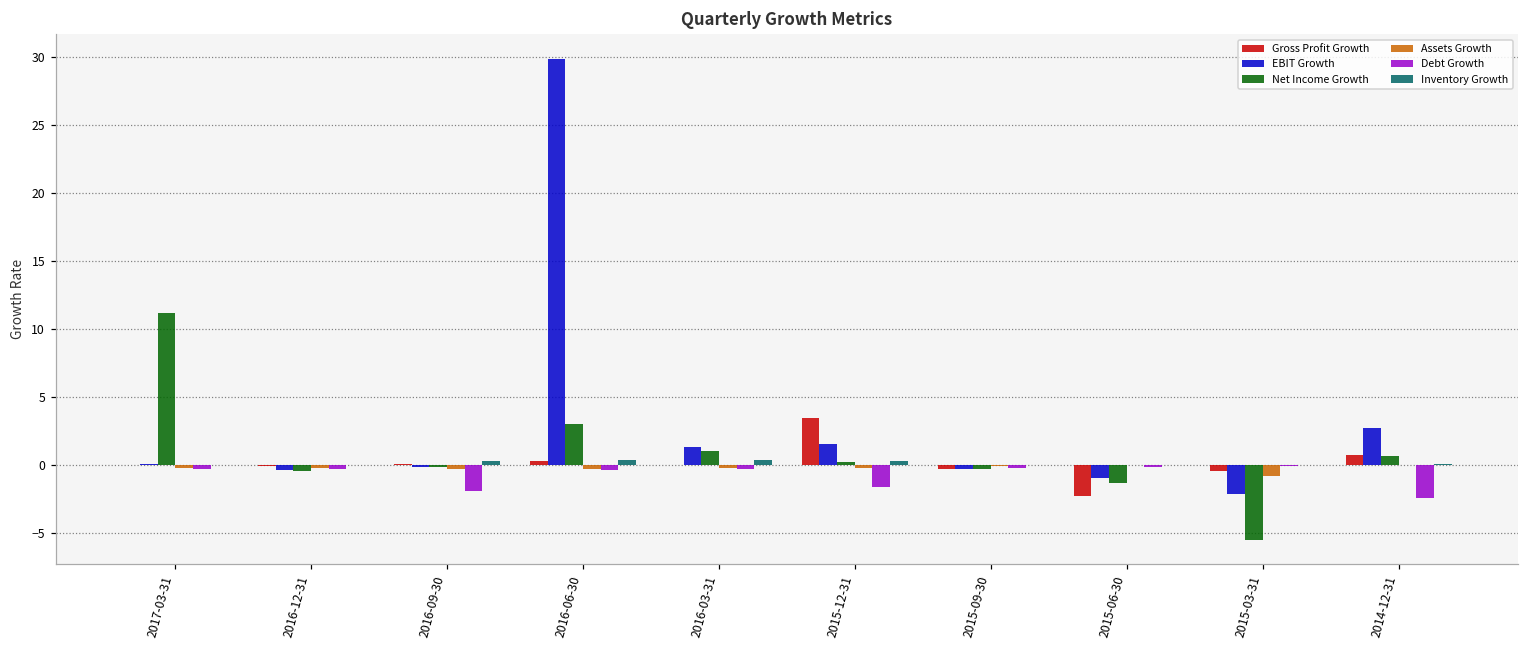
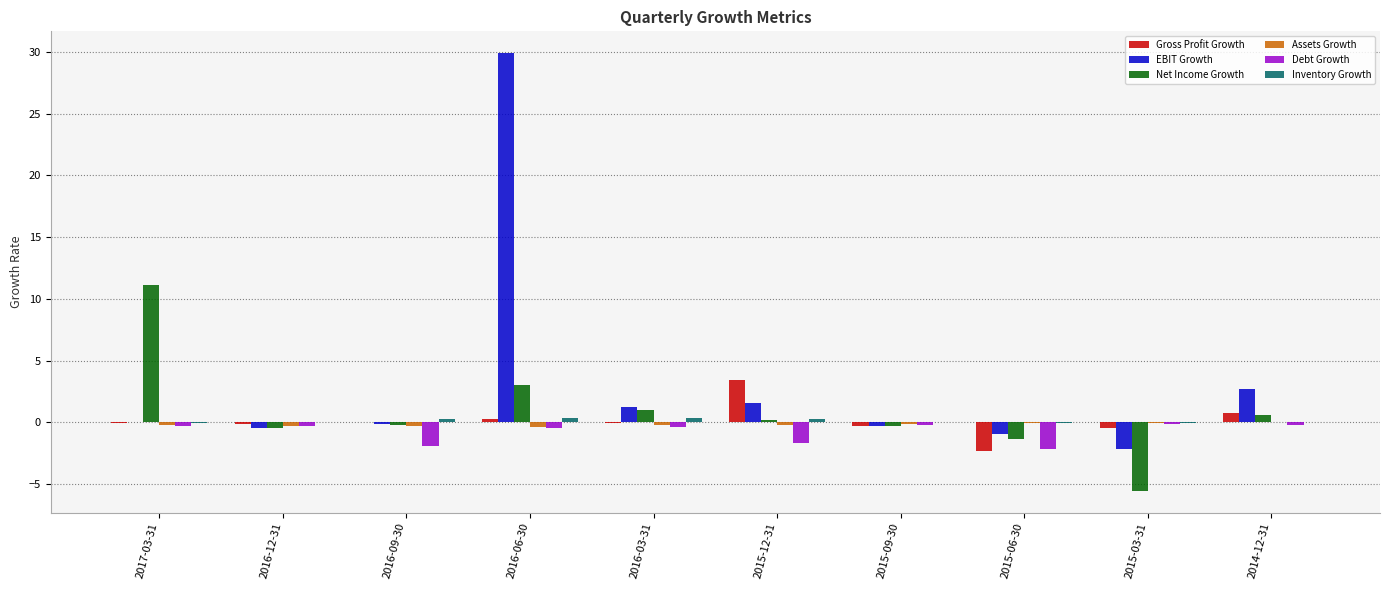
Debt Growth, 2015-06-30: -0.2 -> -2.2
Assets Growth, 2015-03-31: -0.8 -> -0.1
Debt Growth, 2014-12-31: -2.4 -> -0.2
